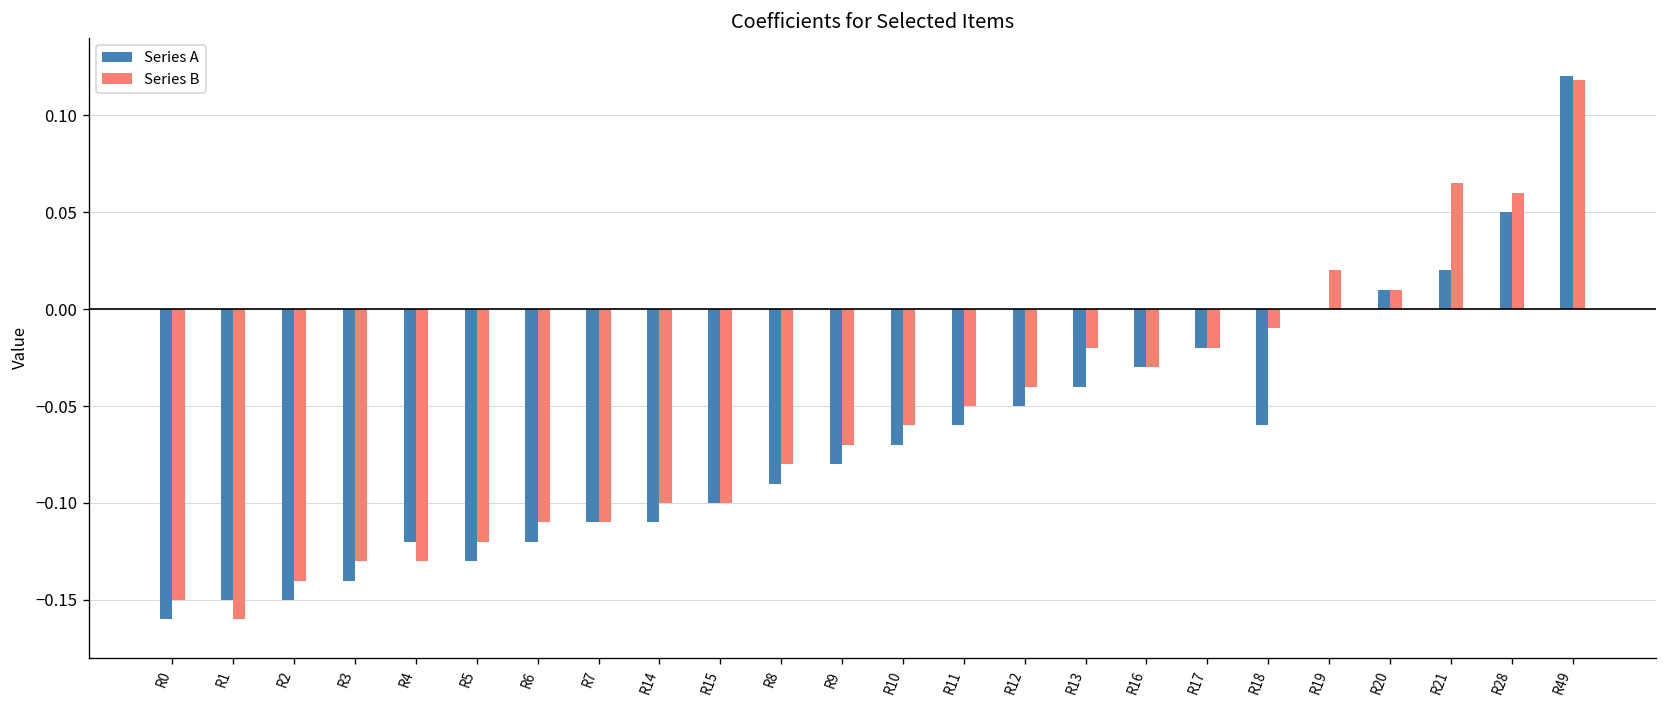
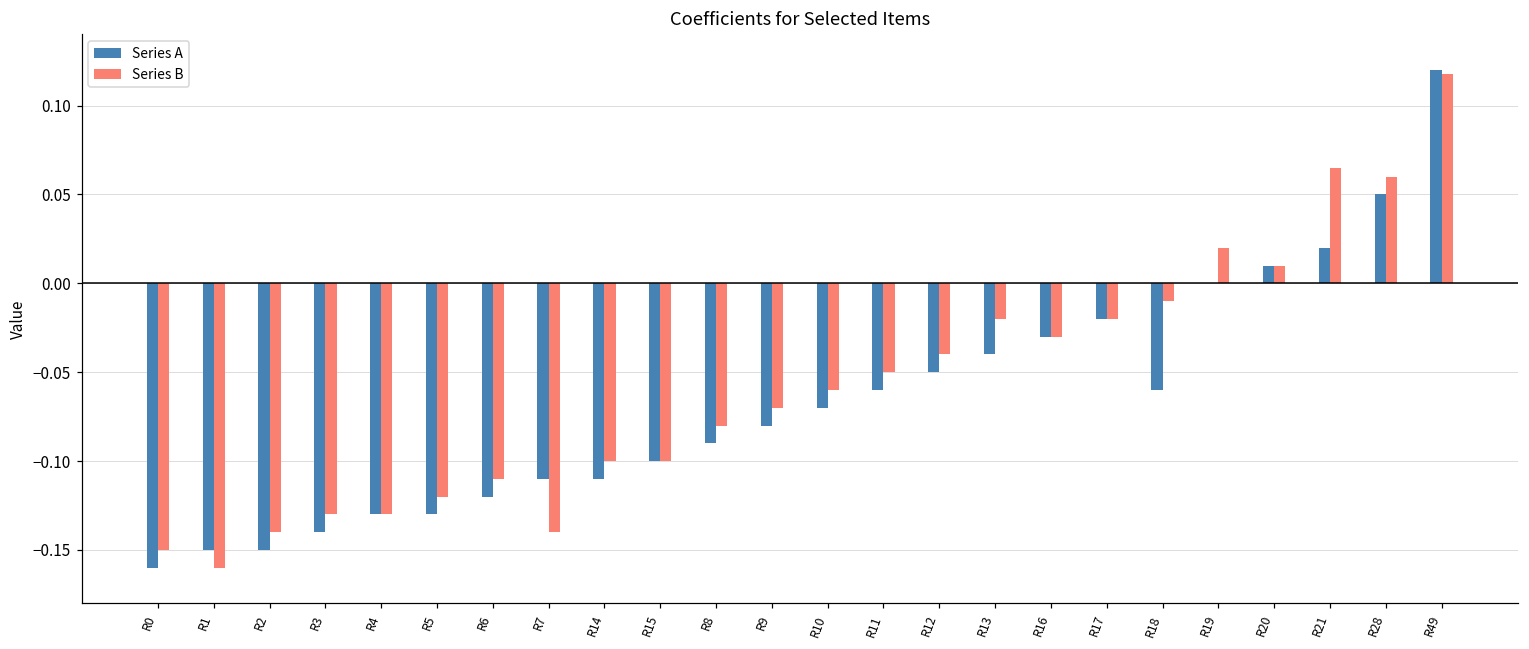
Series A, R4: -0.12 -> -0.13
Series B, R7: -0.11 -> -0.14
